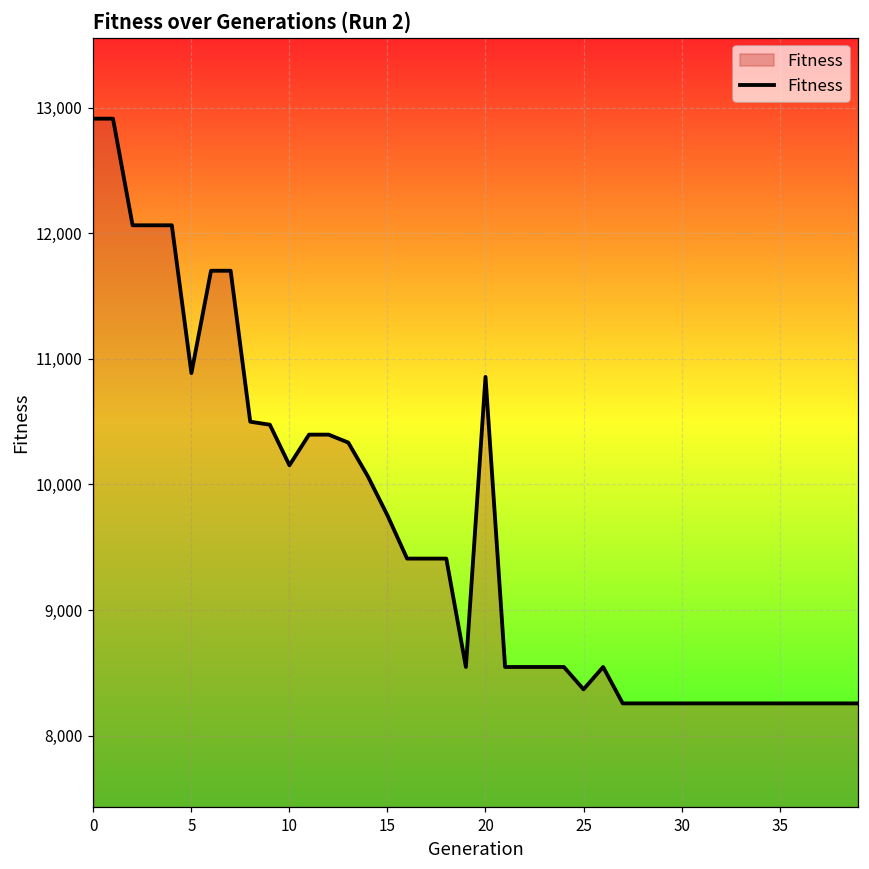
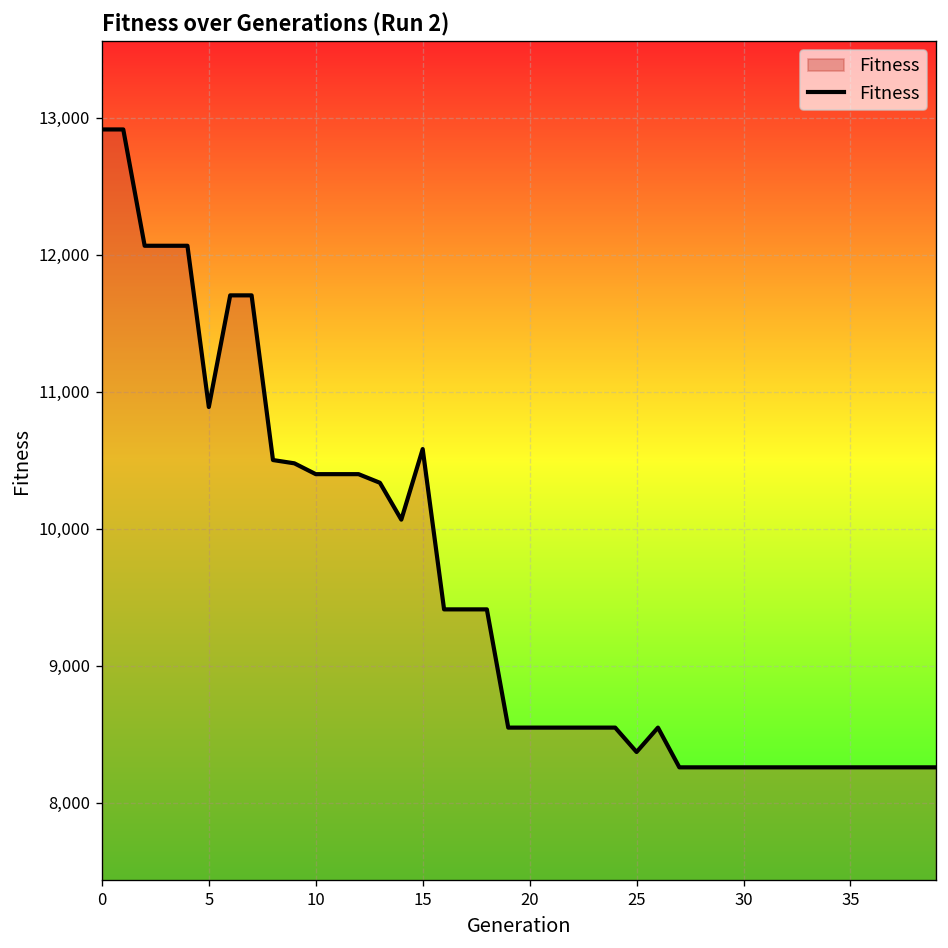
10: 10,150 -> 10,400
15: 9,750 -> 10,580
20: 10,860 -> 8,550
